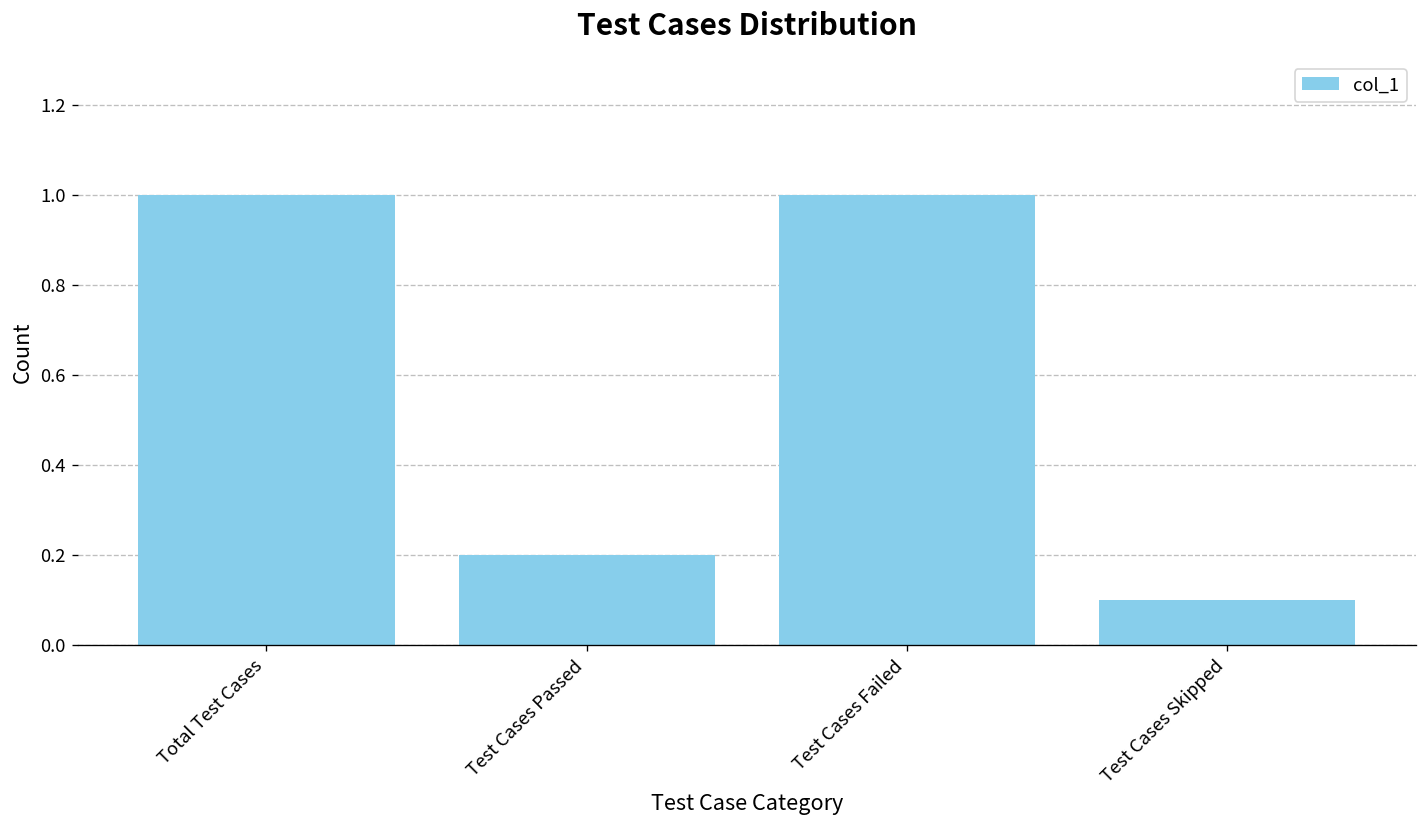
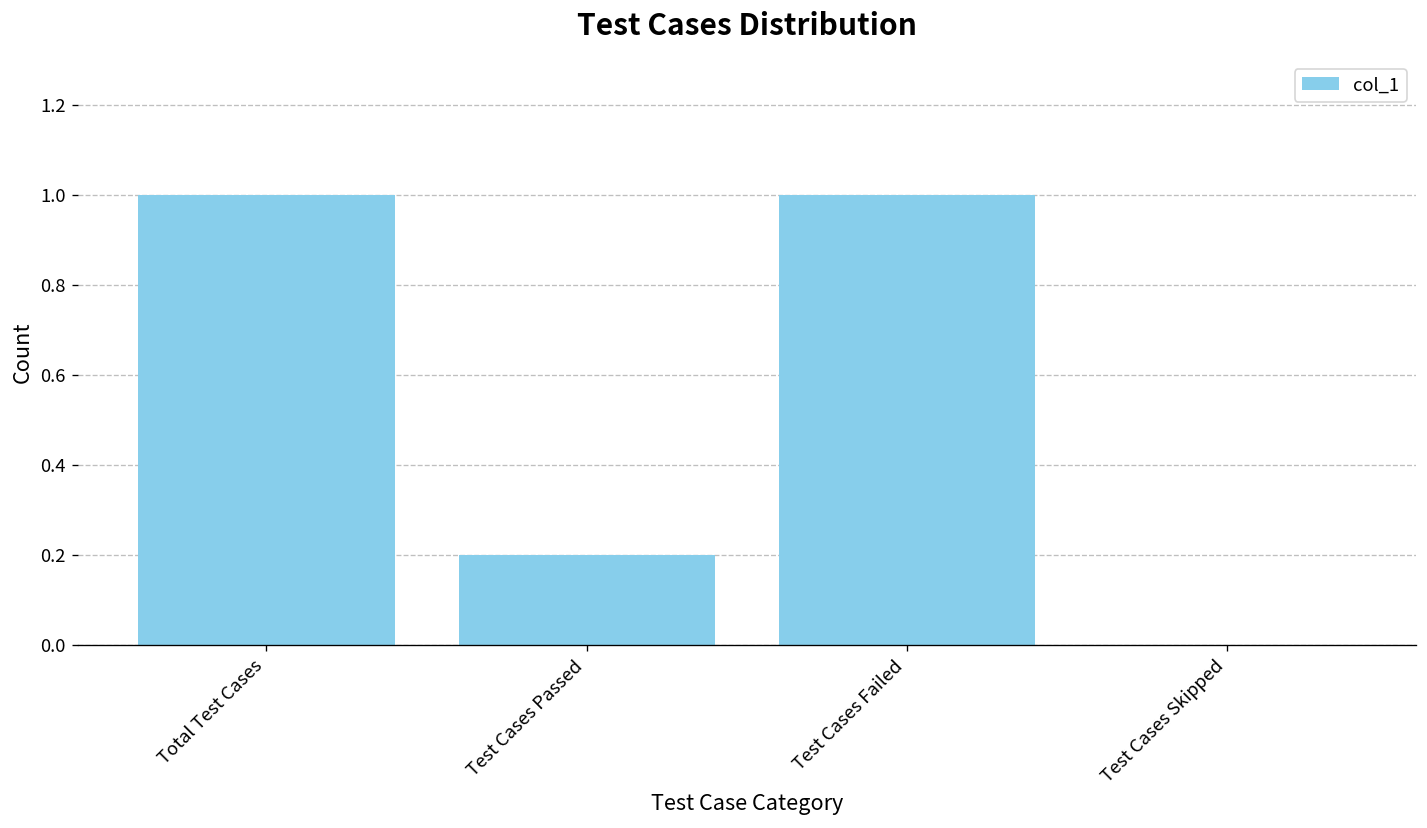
Test Cases Skipped: 0.1 -> 0.0
